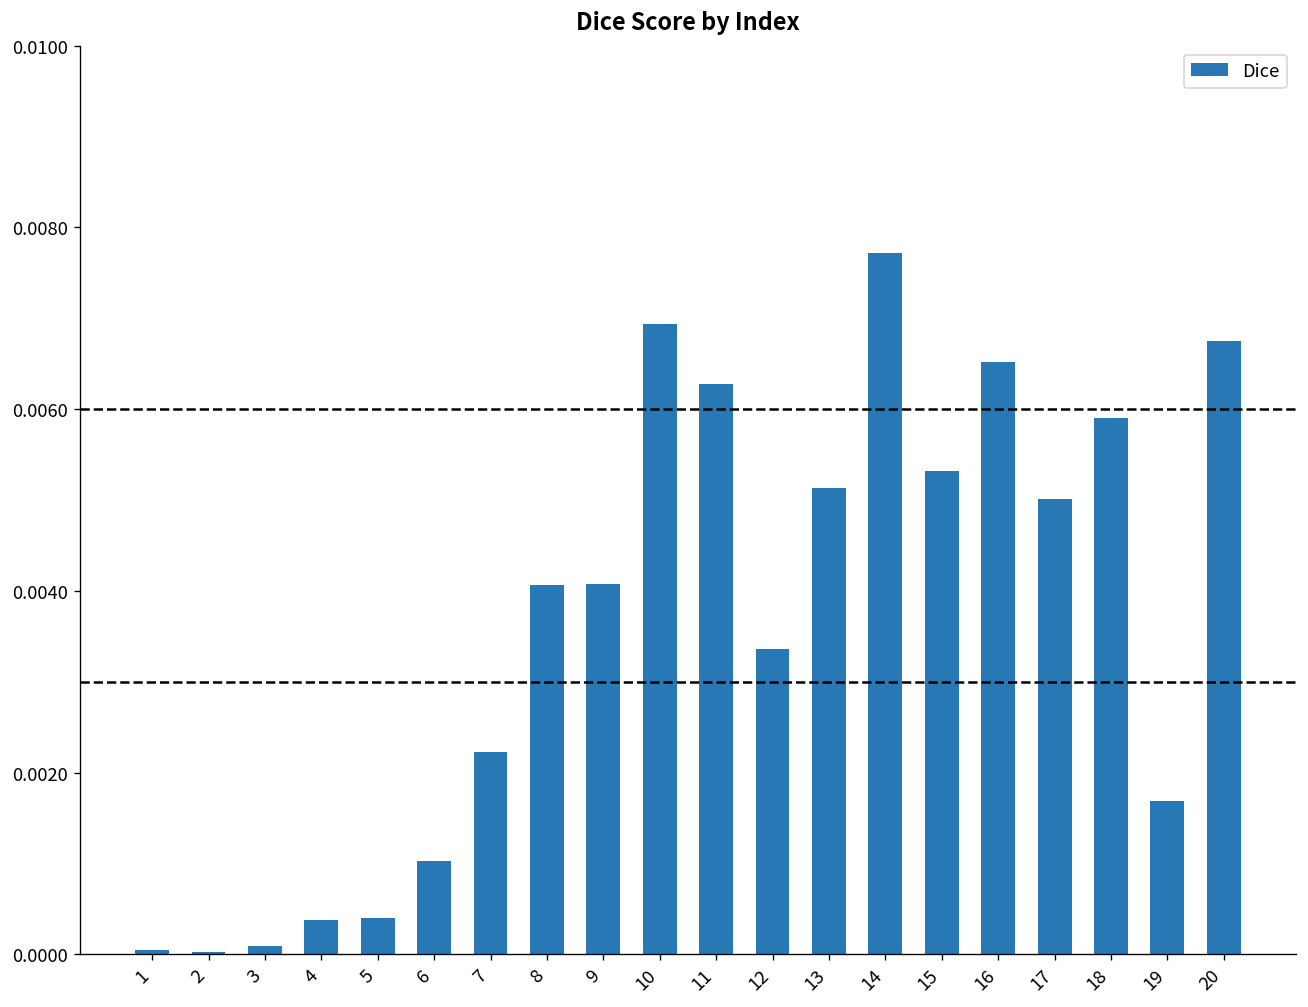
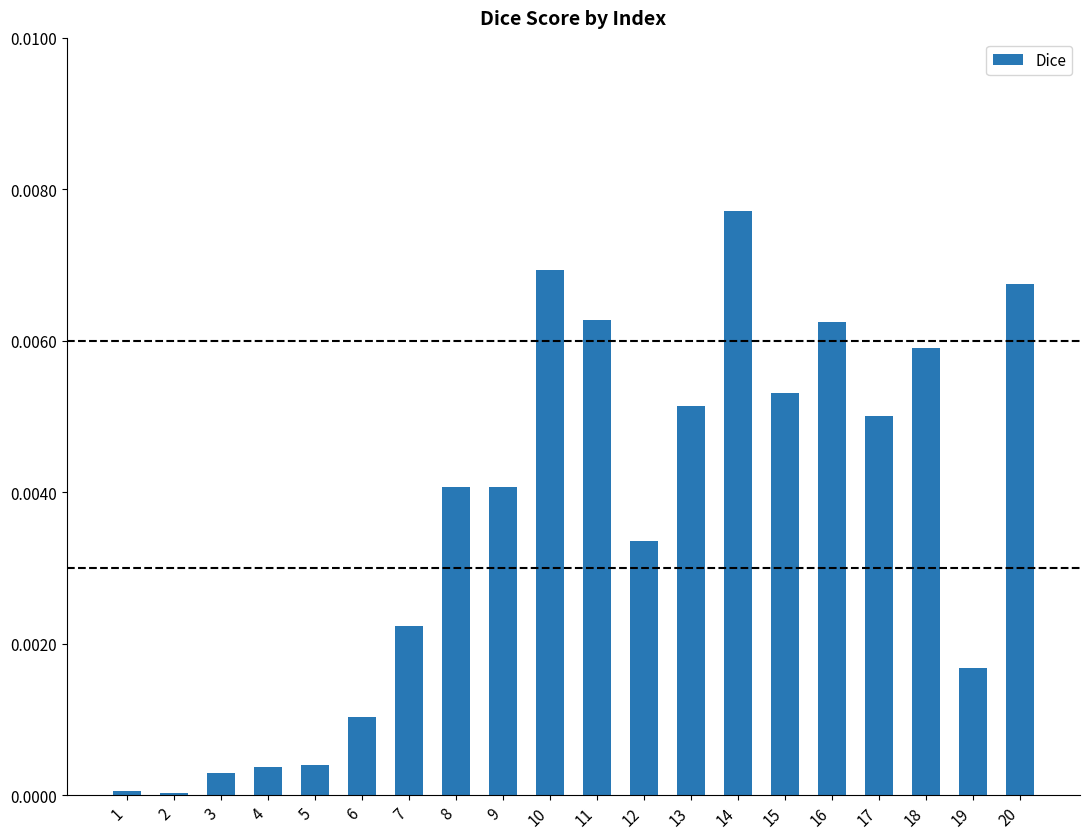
3: 0.0001 -> 0.0003
16: 0.0065 -> 0.0062
